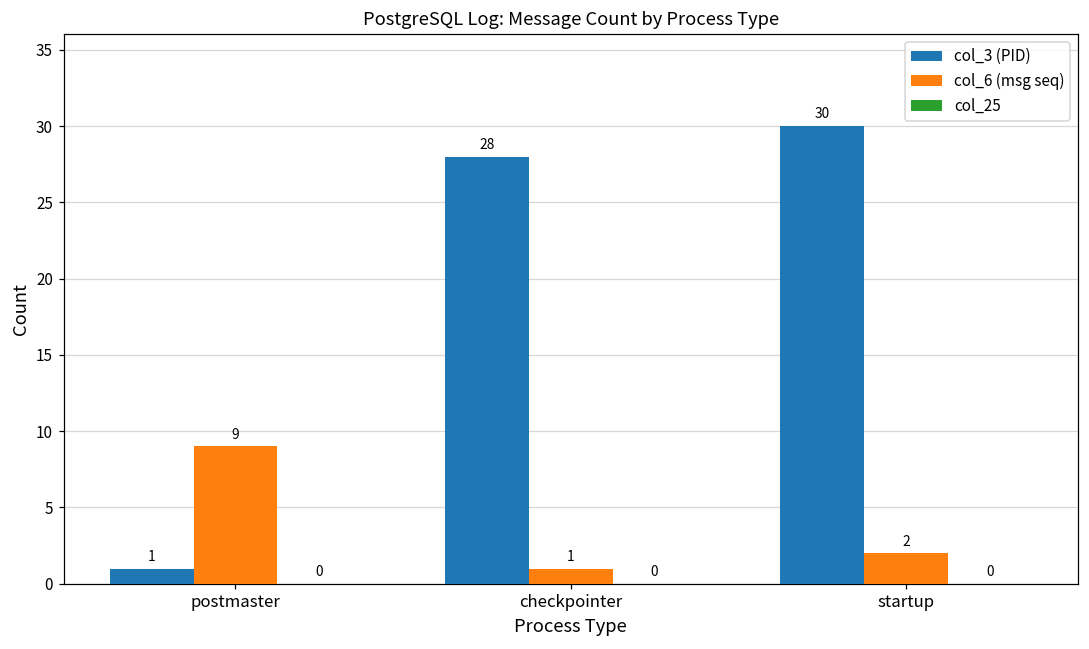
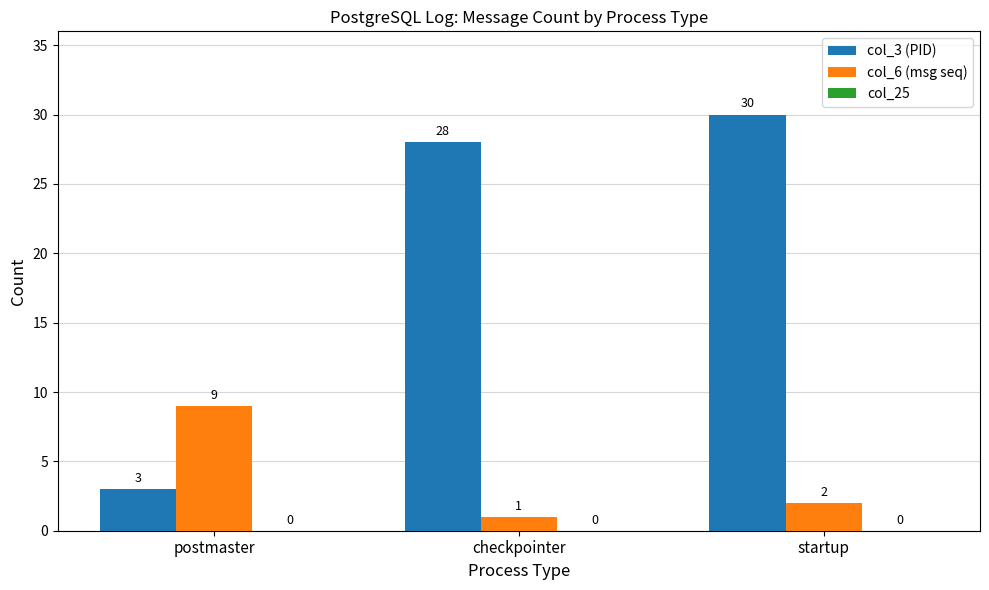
col_3 (PID), postmaster: 1 -> 3
